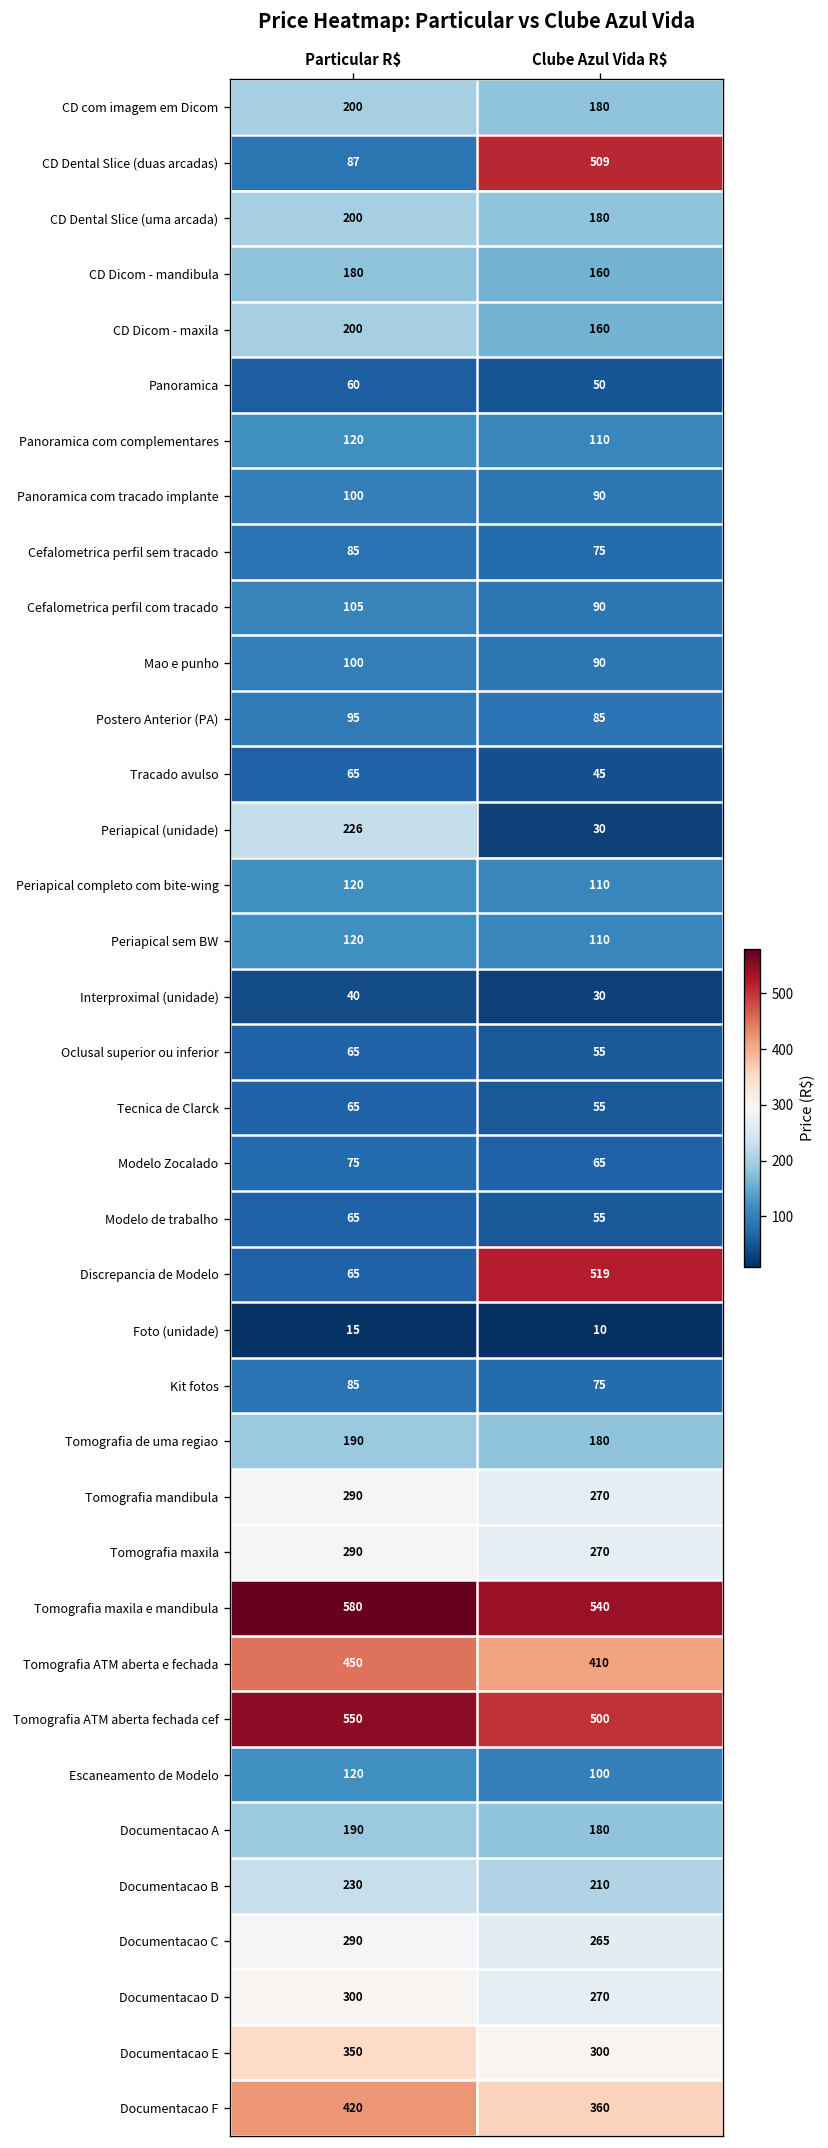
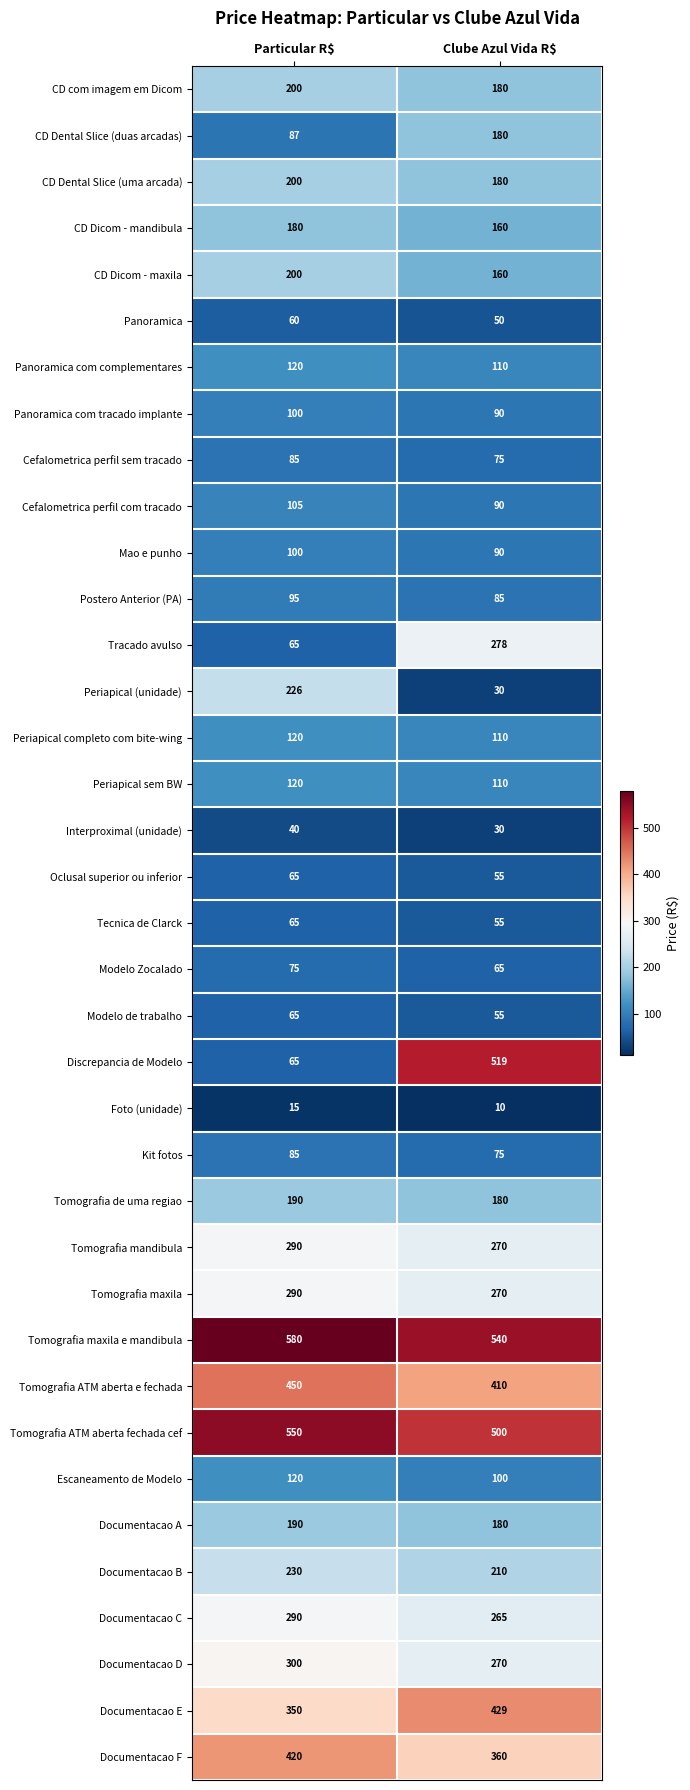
CD Dental Slice (duas arcadas), Clube Azul Vida R$: 509 -> 180
Tracado avulso, Clube Azul Vida R$: 45 -> 278
Documentacao E, Clube Azul Vida R$: 300 -> 429
